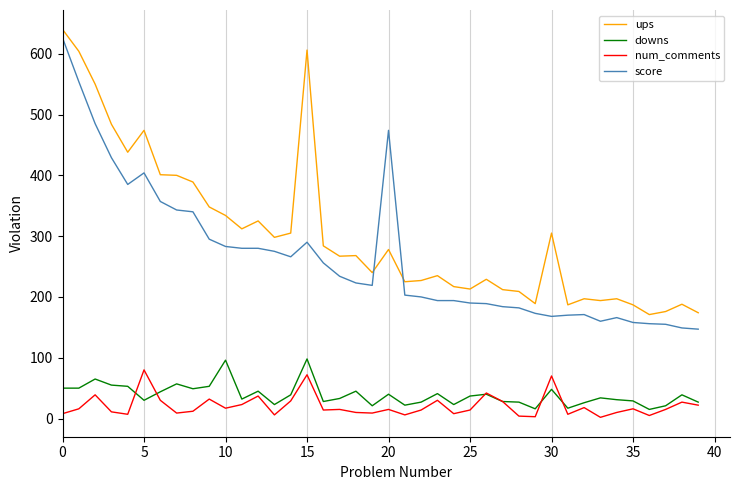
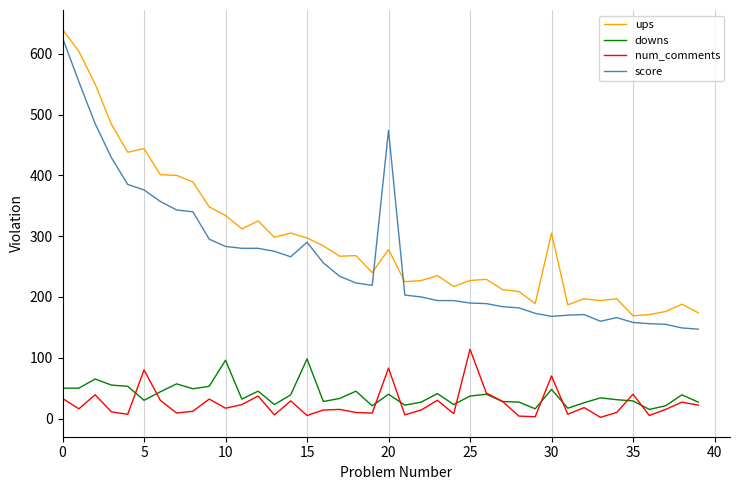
num_comments, 0: 10 -> 30
ups, 5: 470 -> 440
score, 5: 400 -> 380
ups, 15: 610 -> 300
num_comments, 15: 70 -> 10
num_comments, 20: 20 -> 80
ups, 25: 210 -> 230
num_comments, 25: 10 -> 110
ups, 35: 190 -> 170
num_comments, 35: 20 -> 40
